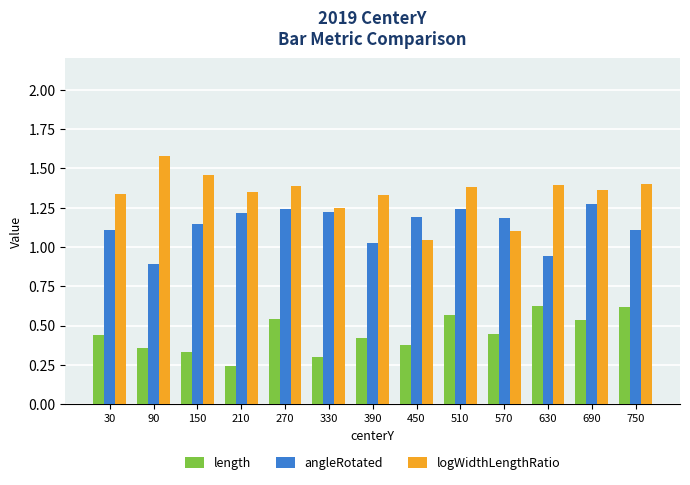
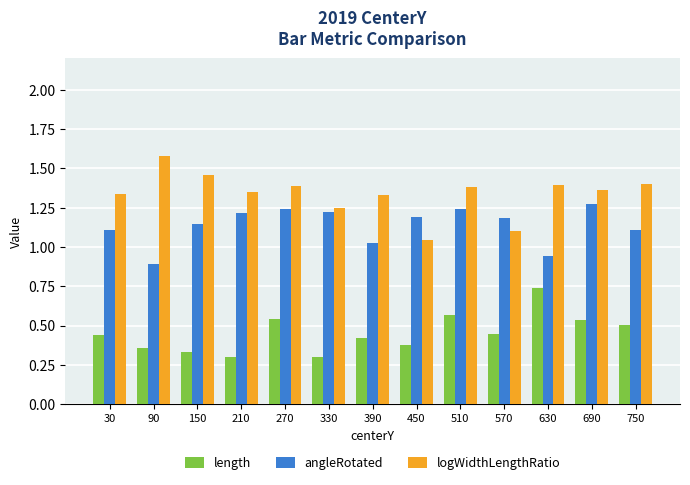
length, 210: 0.24 -> 0.30
length, 630: 0.63 -> 0.74
length, 750: 0.62 -> 0.51
